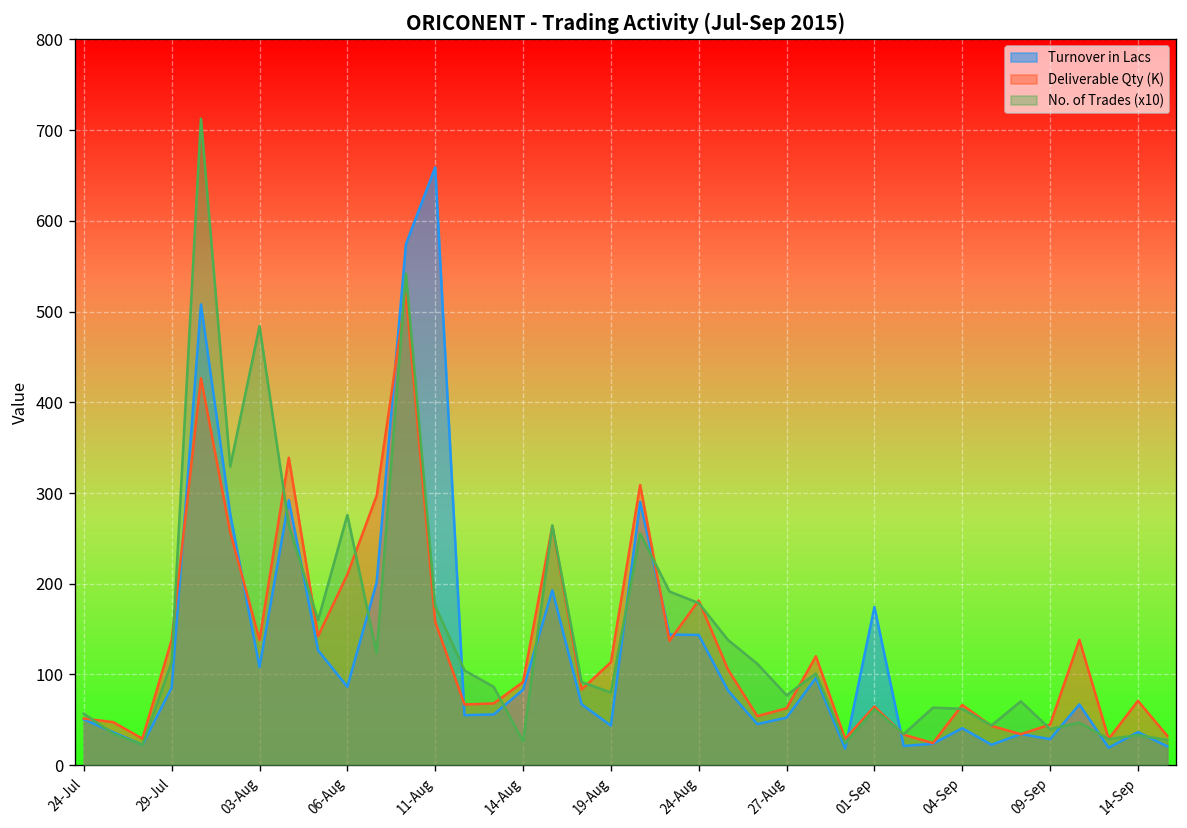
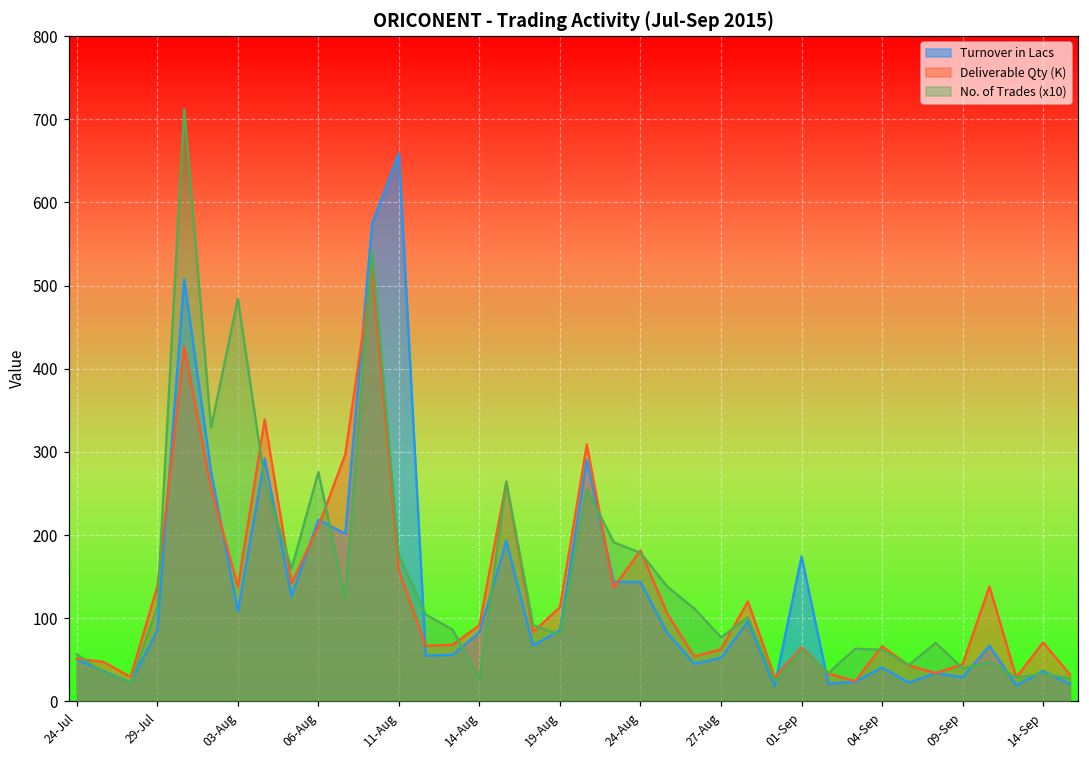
Turnover in Lacs, 06-Aug: 90 -> 220
Turnover in Lacs, 19-Aug: 40 -> 90
